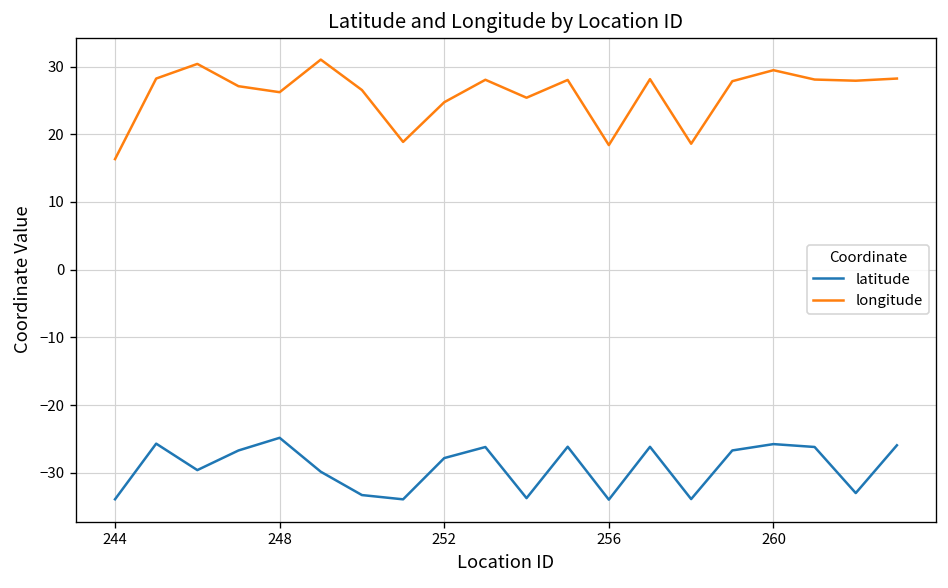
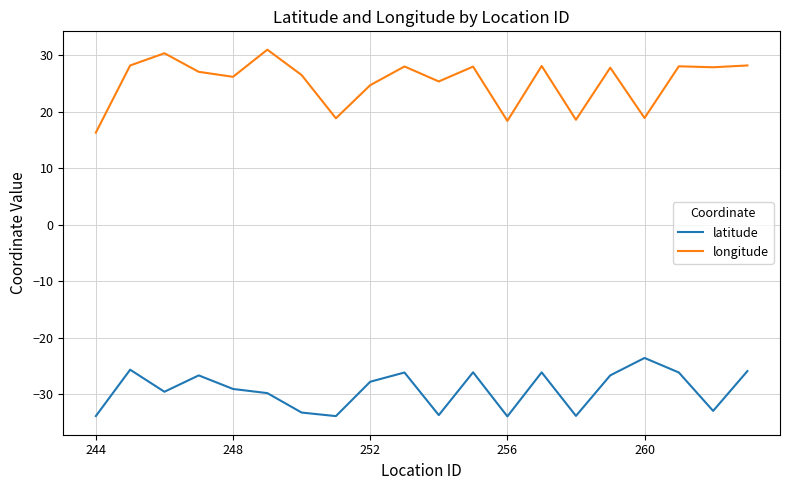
latitude, 248: -25 -> -29
latitude, 260: -26 -> -24
longitude, 260: 29 -> 19
